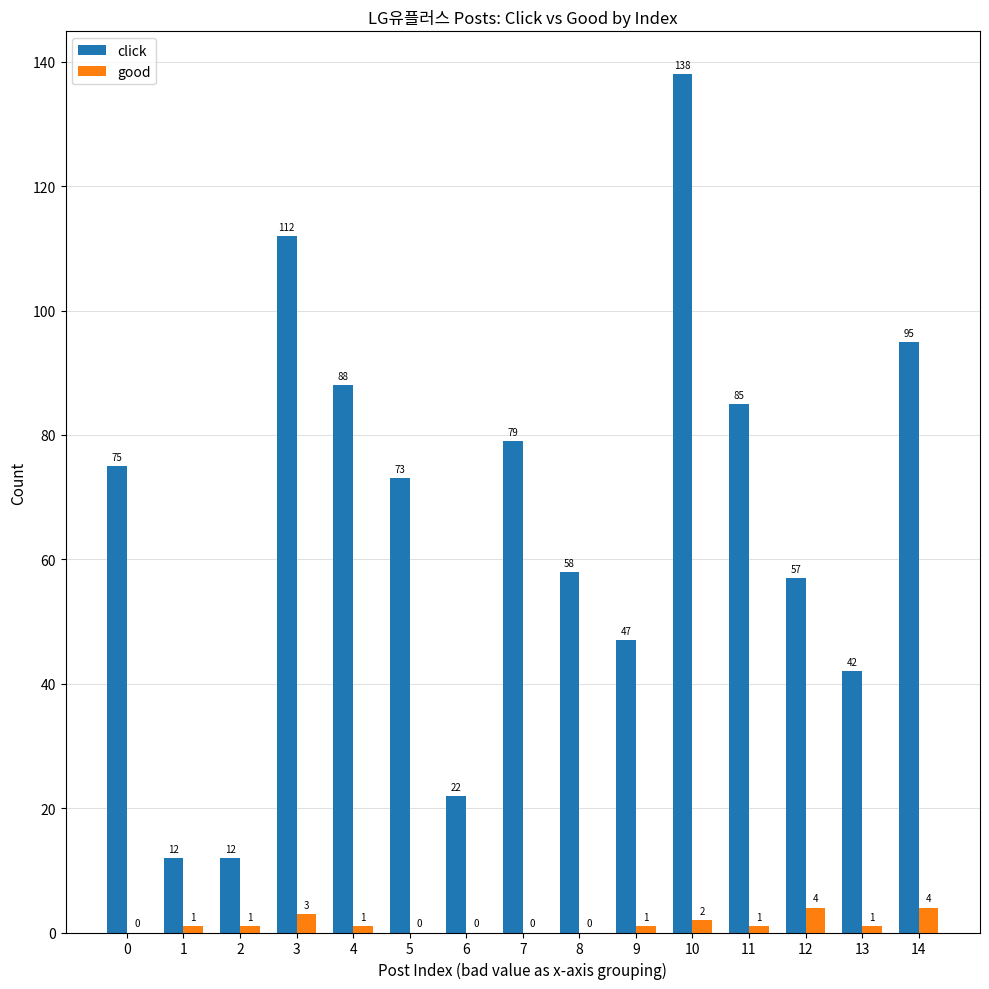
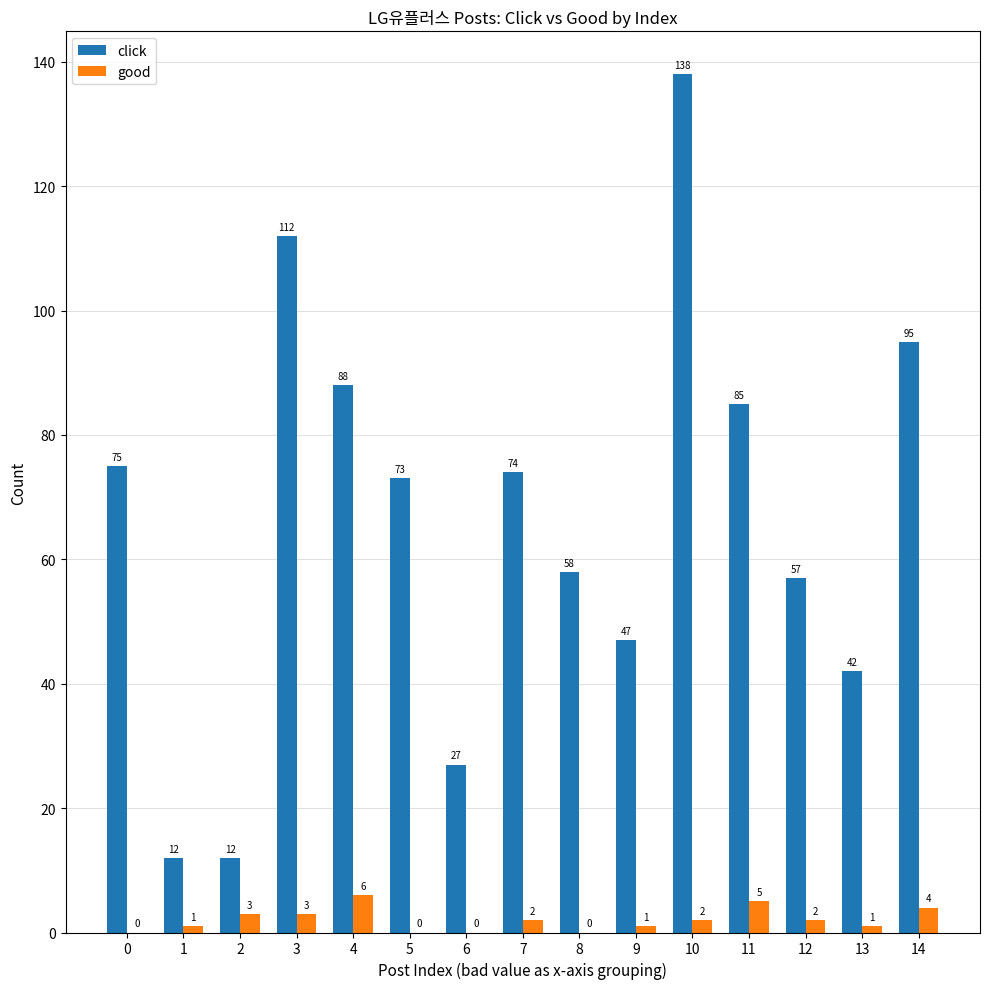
good, 2: 1 -> 3
good, 4: 1 -> 6
click, 6: 22 -> 27
click, 7: 79 -> 74
good, 7: 0 -> 2
good, 11: 1 -> 5
good, 12: 4 -> 2
